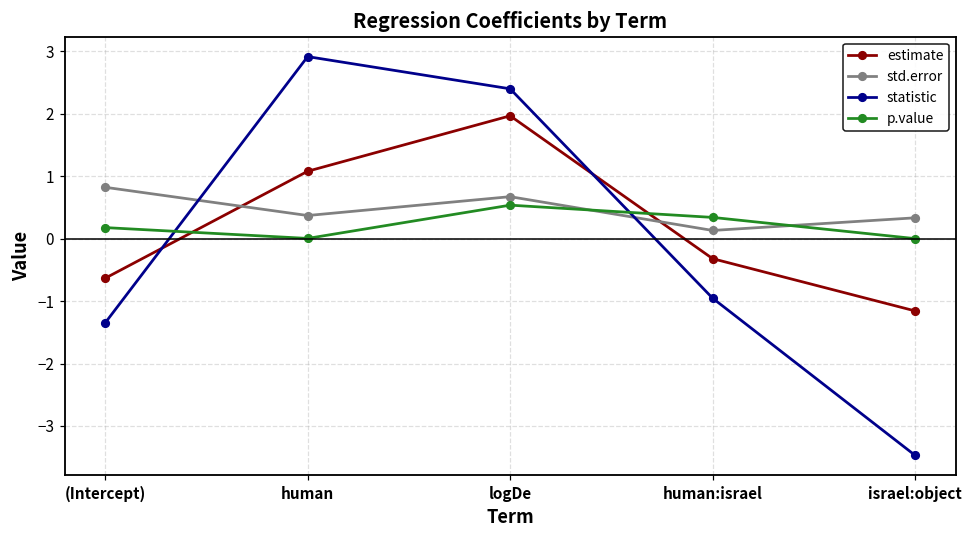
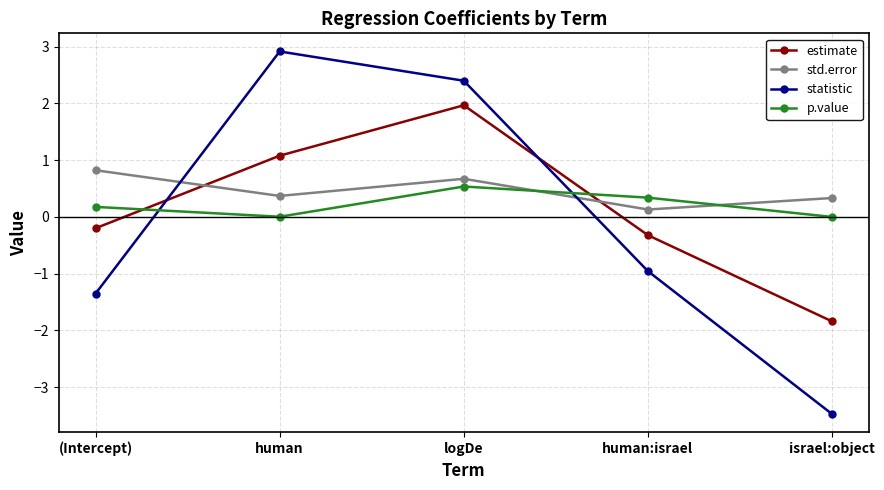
estimate, (Intercept): -0.6 -> -0.2
estimate, israel:object: -1.2 -> -1.8
